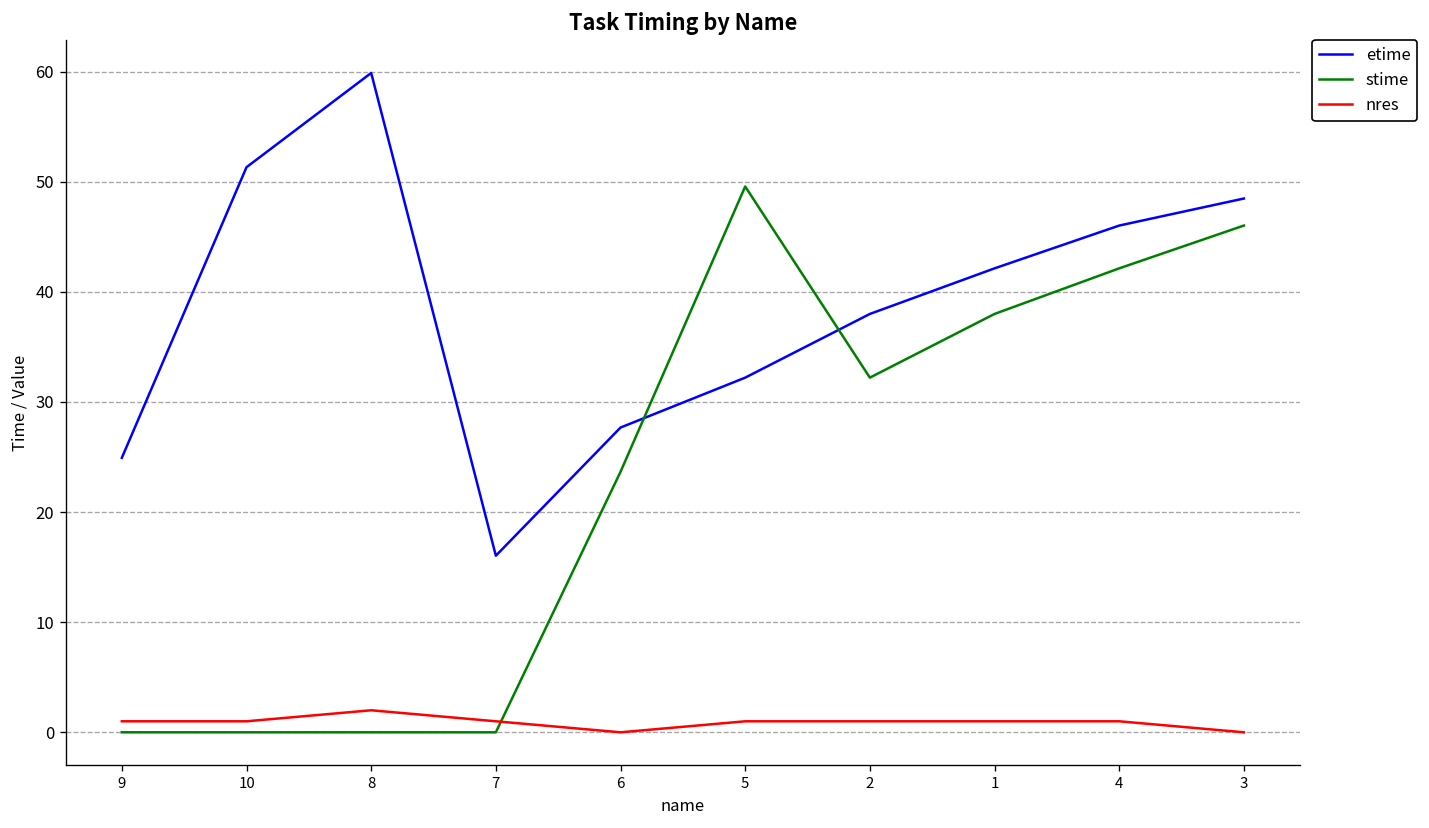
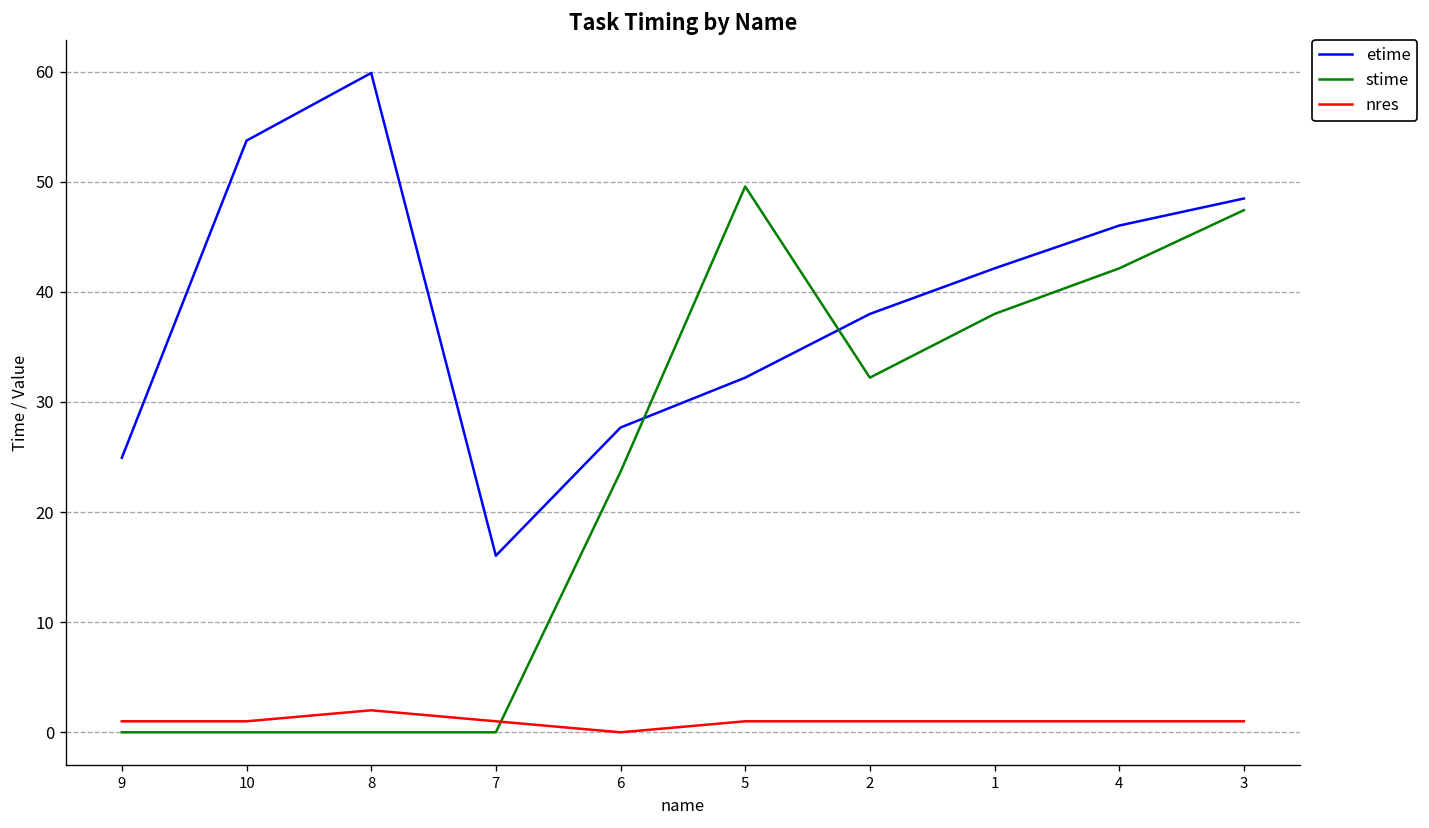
etime, 10: 51 -> 54
stime, 3: 46 -> 47
nres, 3: 0 -> 1
